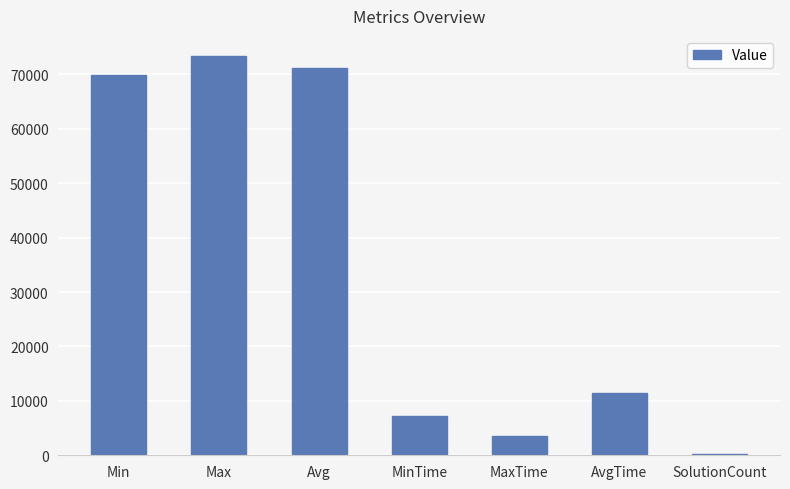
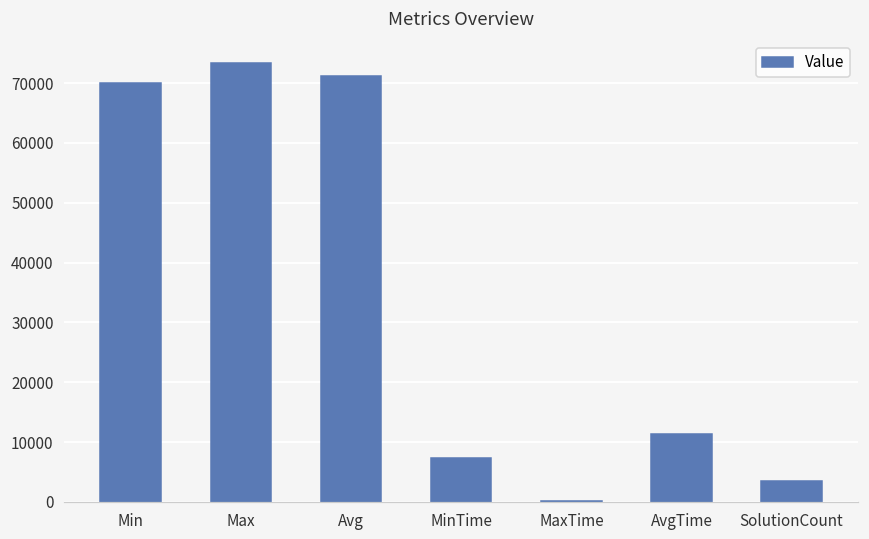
MaxTime: 4000 -> 0
SolutionCount: 0 -> 4000
